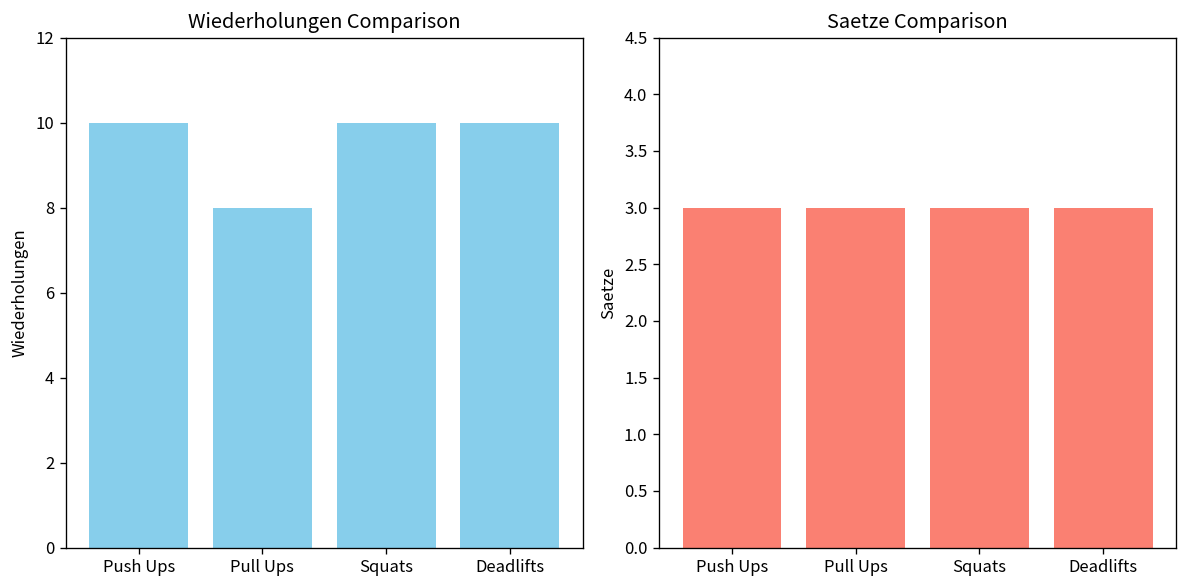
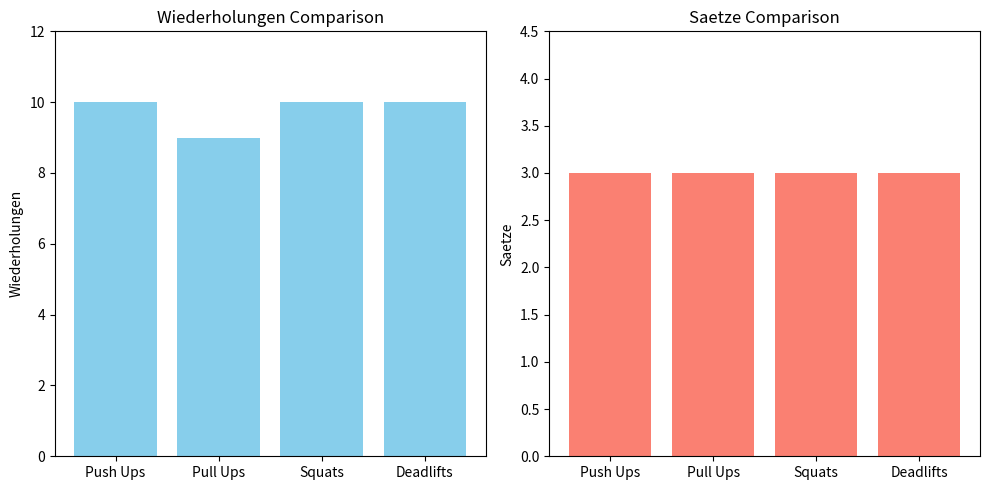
Wiederholungen Comparison, Pull Ups: 8 -> 9
